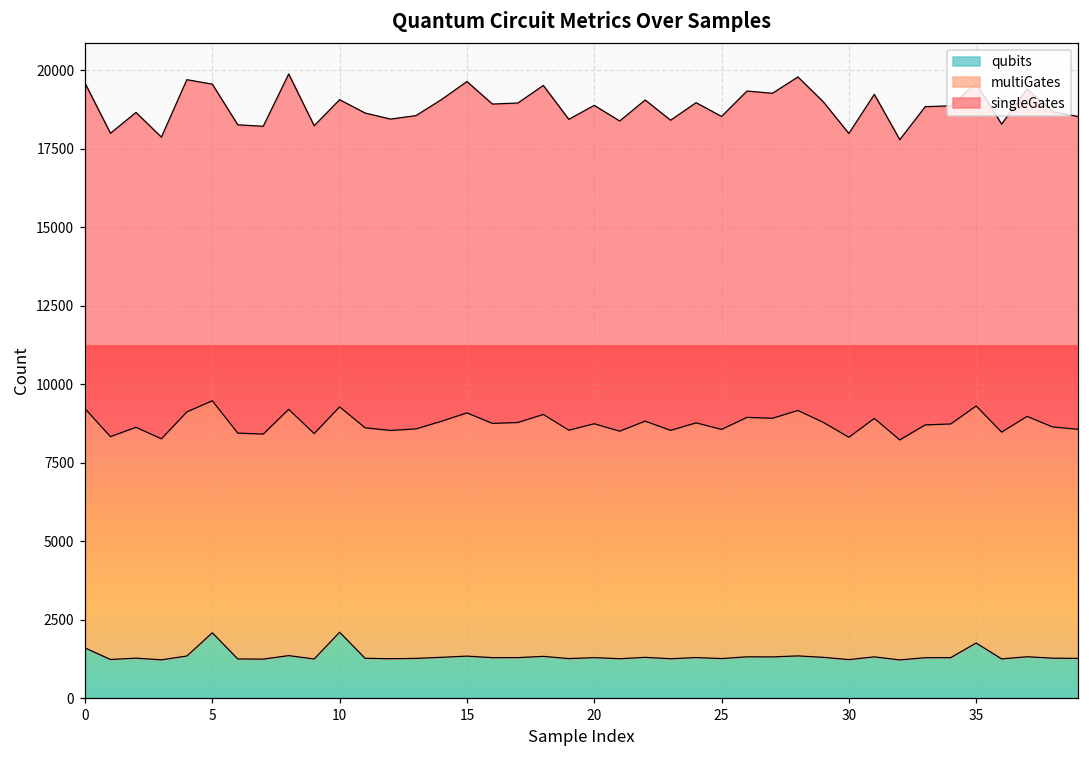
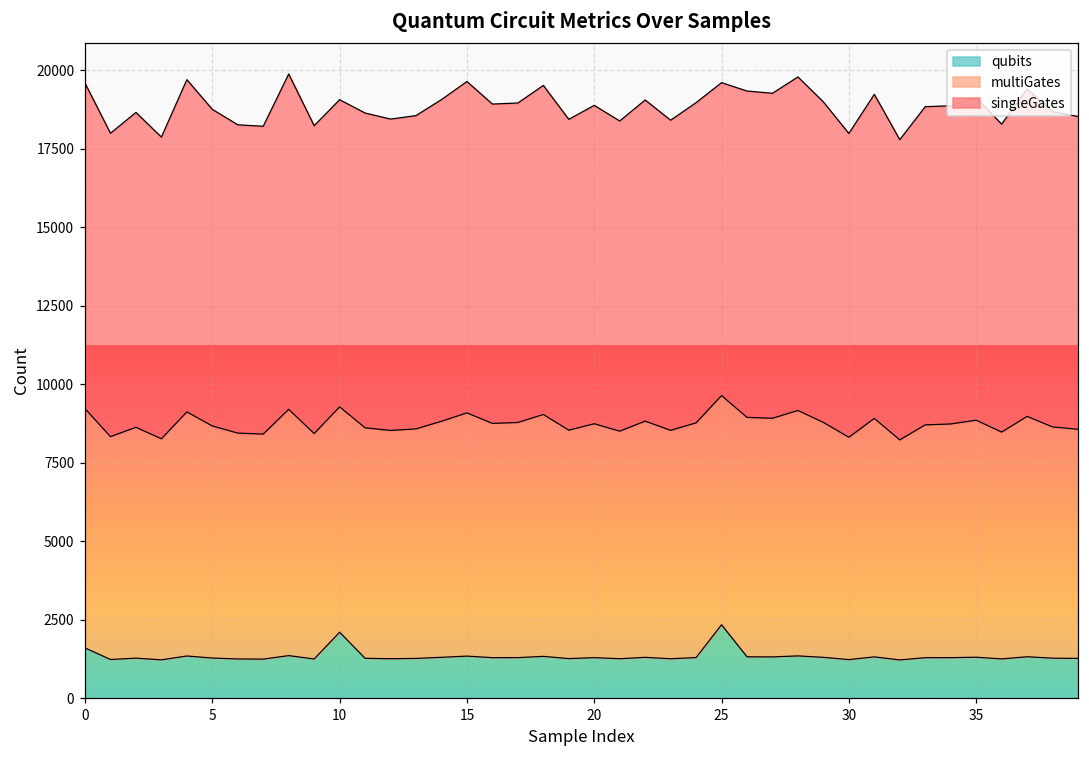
qubits, 5: 2100 -> 1300
qubits, 25: 1300 -> 2300
qubits, 35: 1800 -> 1300
